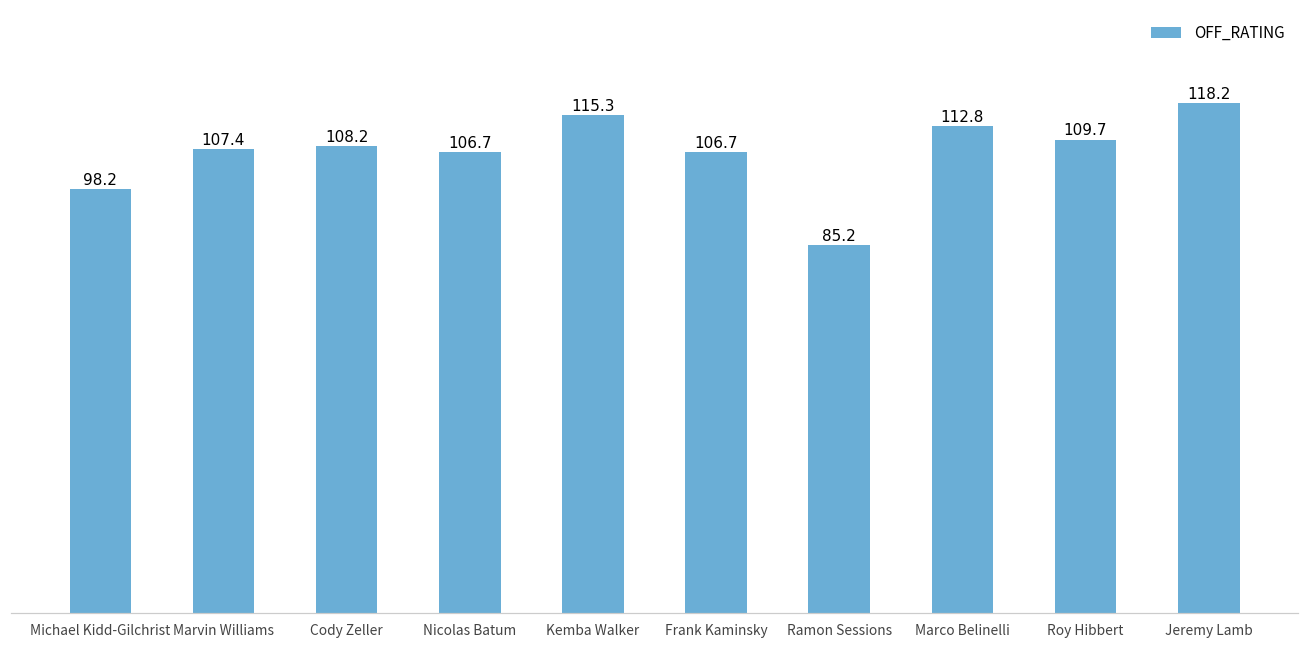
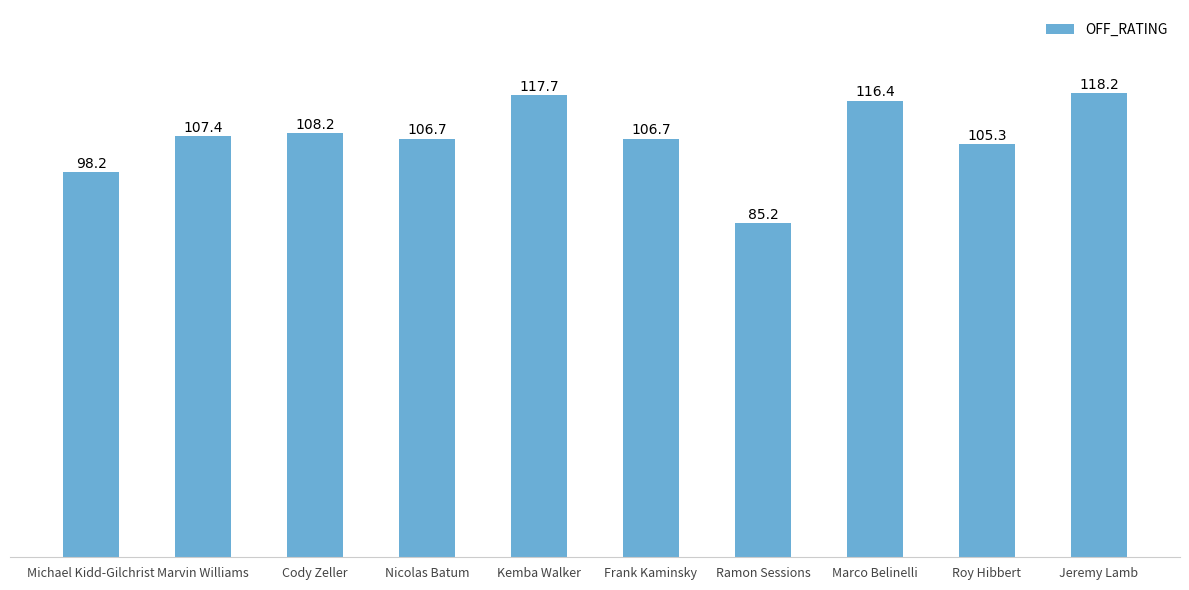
Kemba Walker: 115.3 -> 117.7
Marco Belinelli: 112.8 -> 116.4
Roy Hibbert: 109.7 -> 105.3
